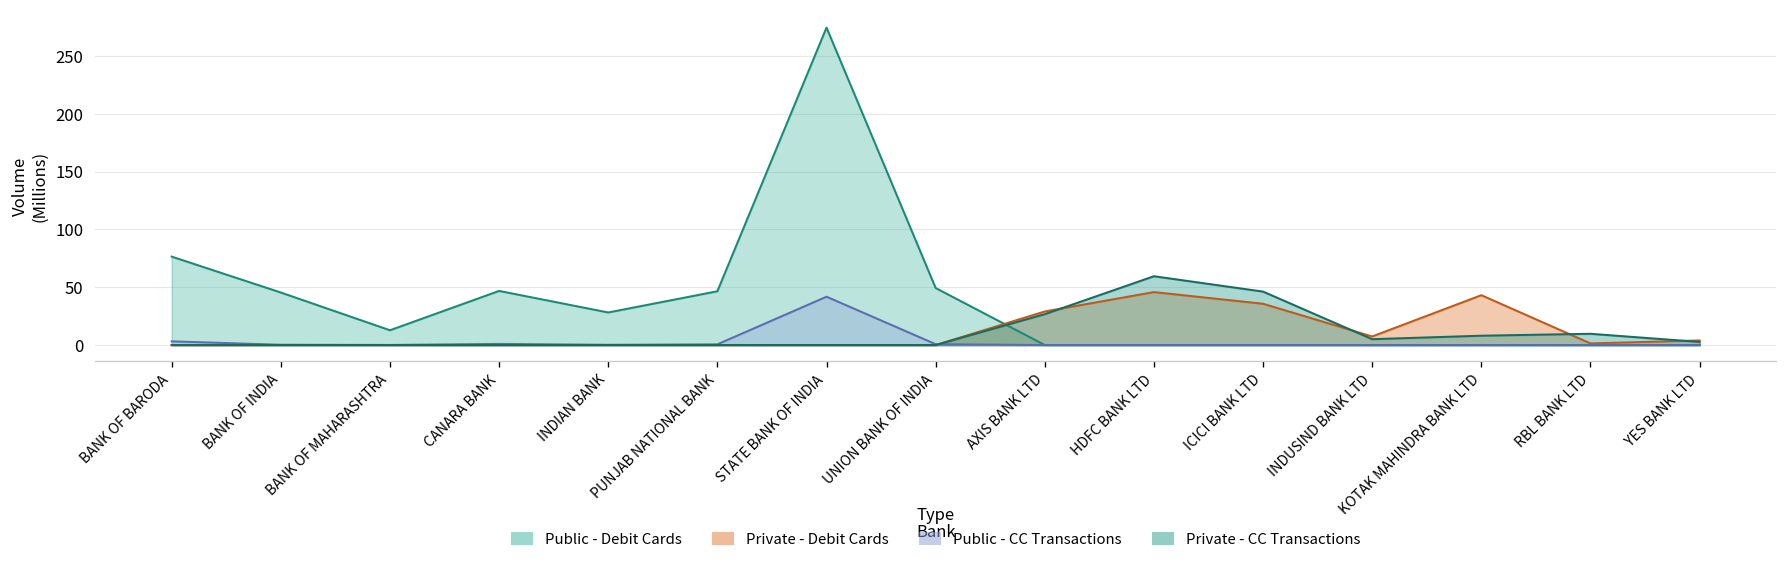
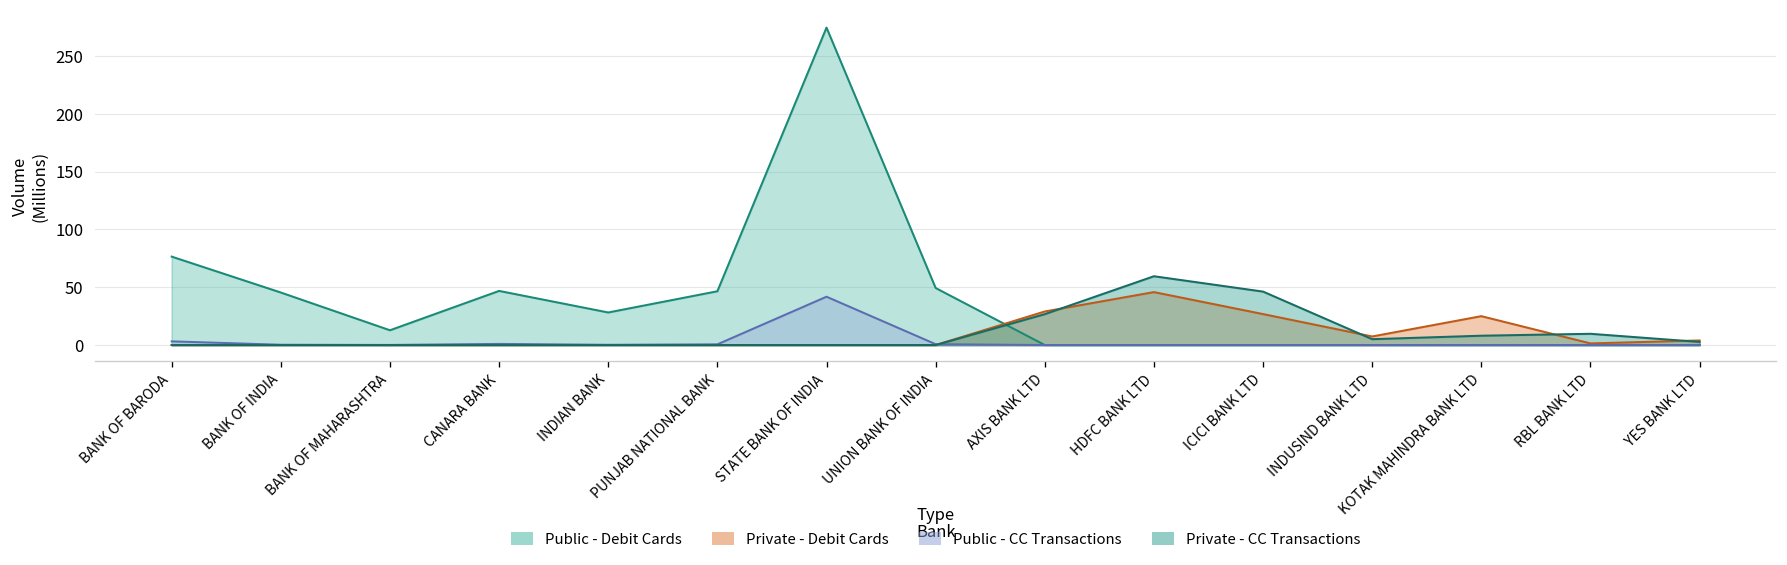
Private - Debit Cards, ICICI BANK LTD: 40 -> 30
Private - Debit Cards, KOTAK MAHINDRA BANK LTD: 40 -> 20
